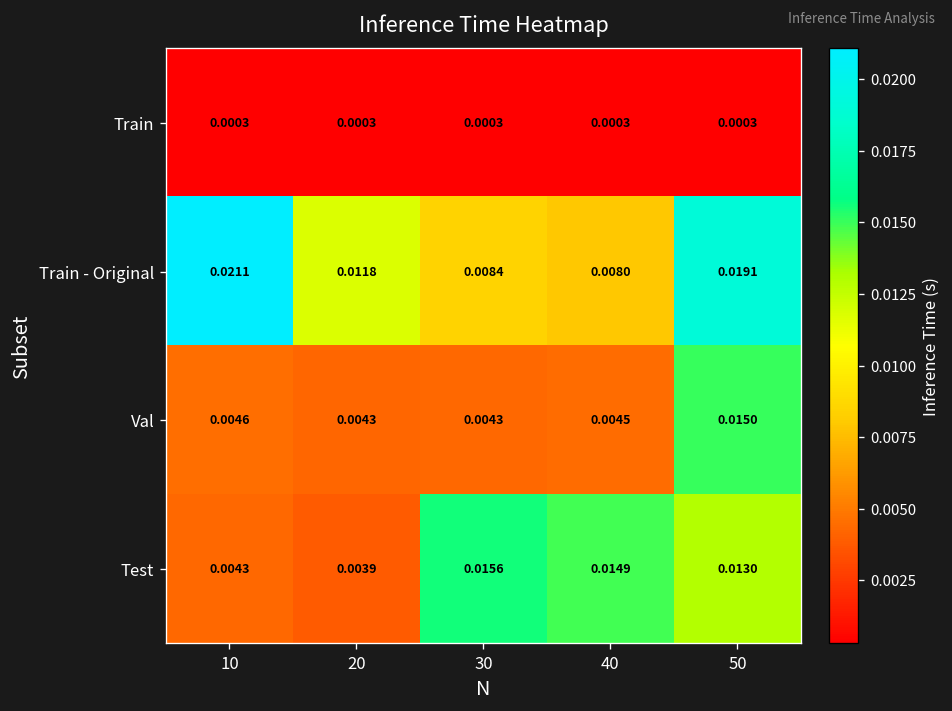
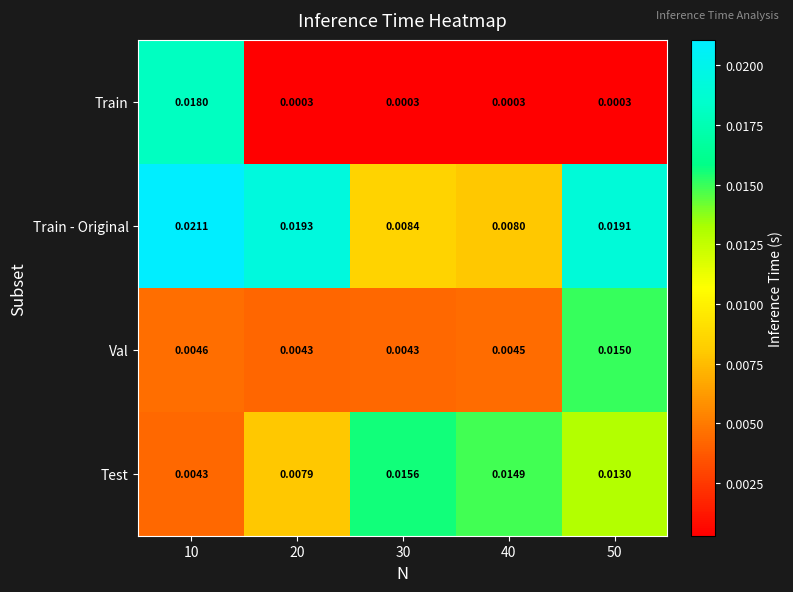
Train, 10: 0.0003 -> 0.0180
Train - Original, 20: 0.0118 -> 0.0193
Test, 20: 0.0039 -> 0.0079
